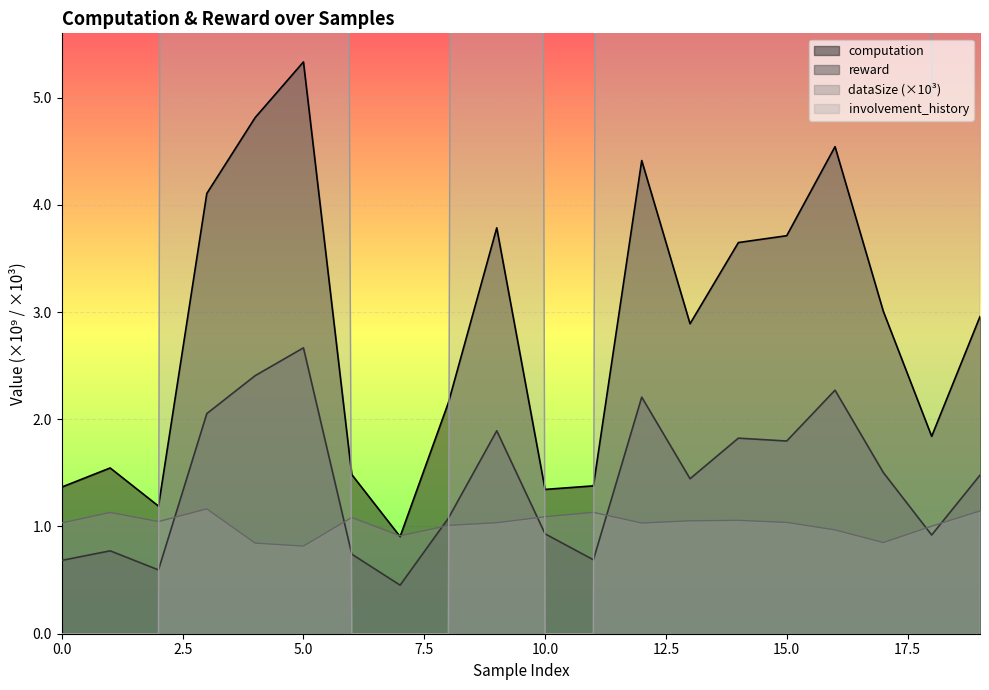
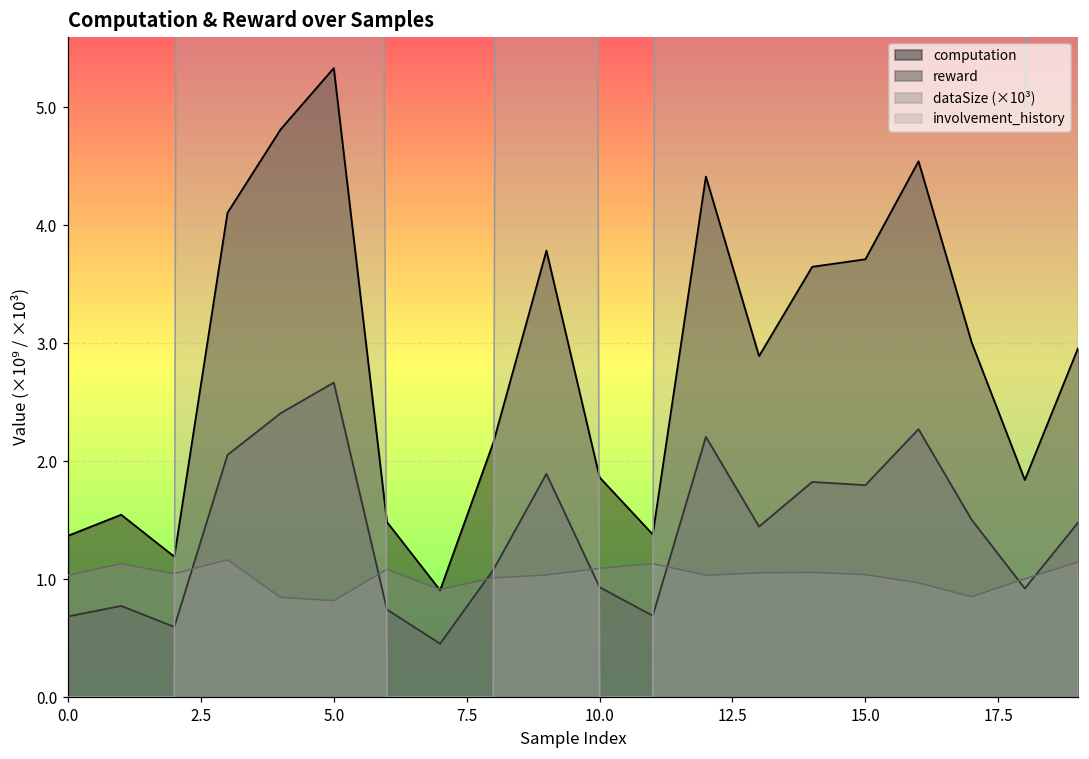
computation, 10.0: 1.35 -> 1.86
